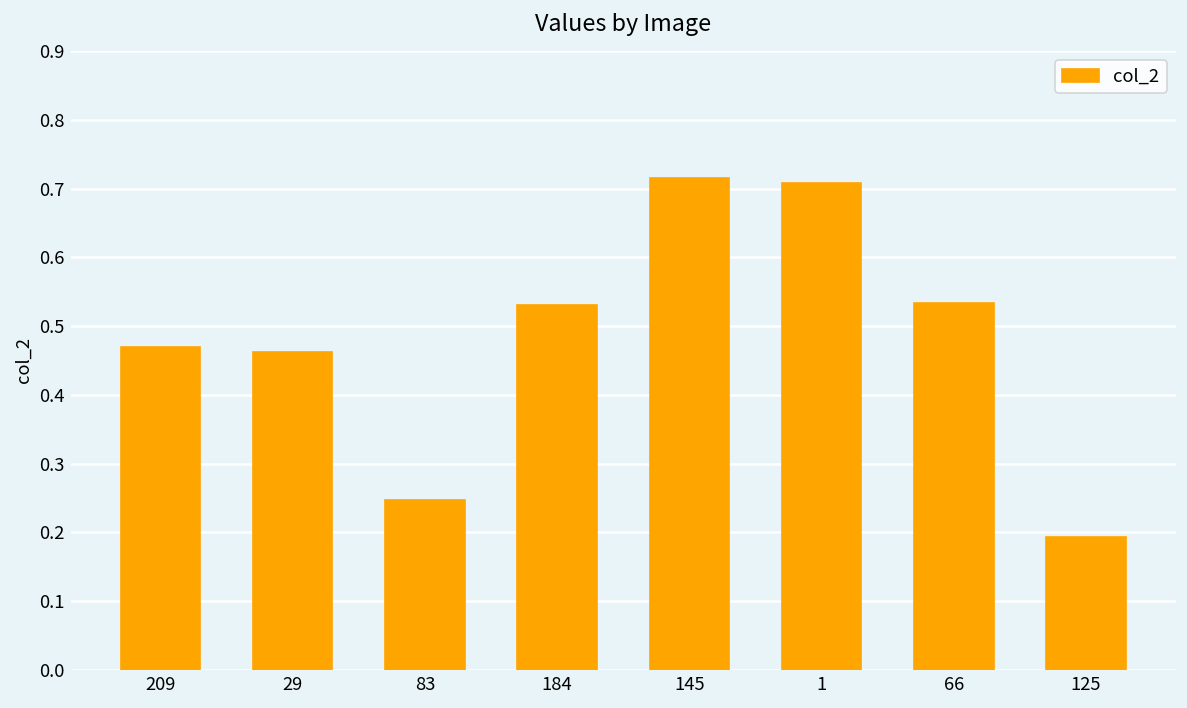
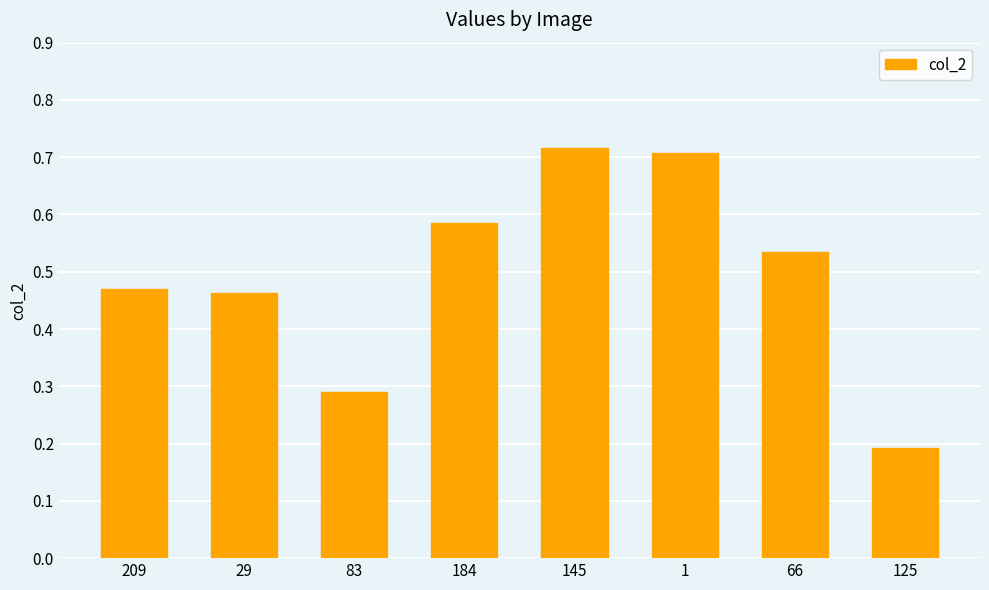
83: 0.25 -> 0.29
184: 0.53 -> 0.58
